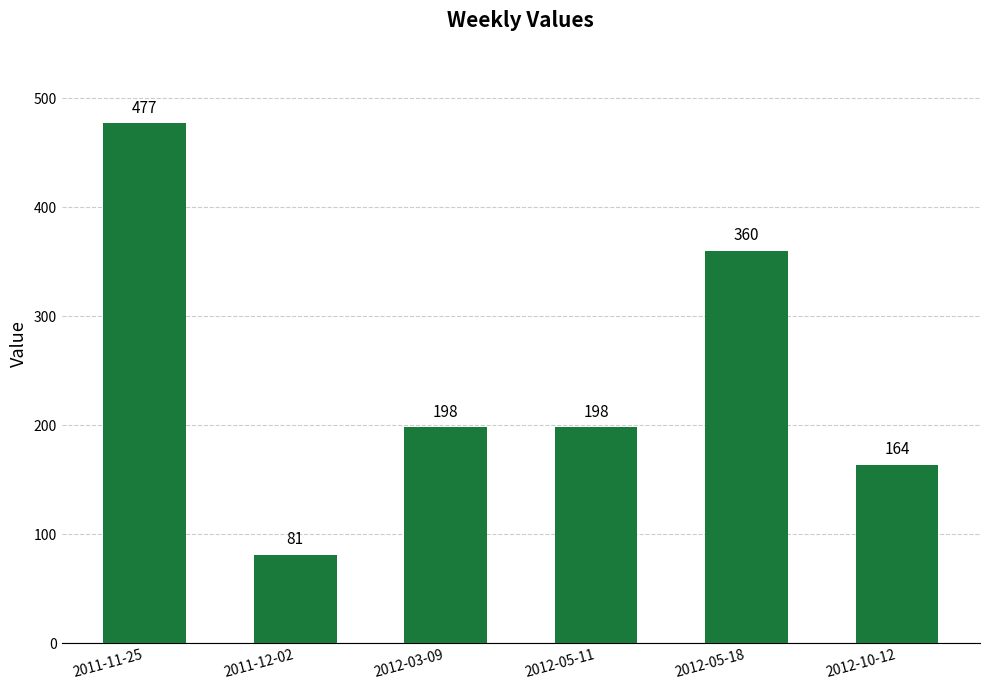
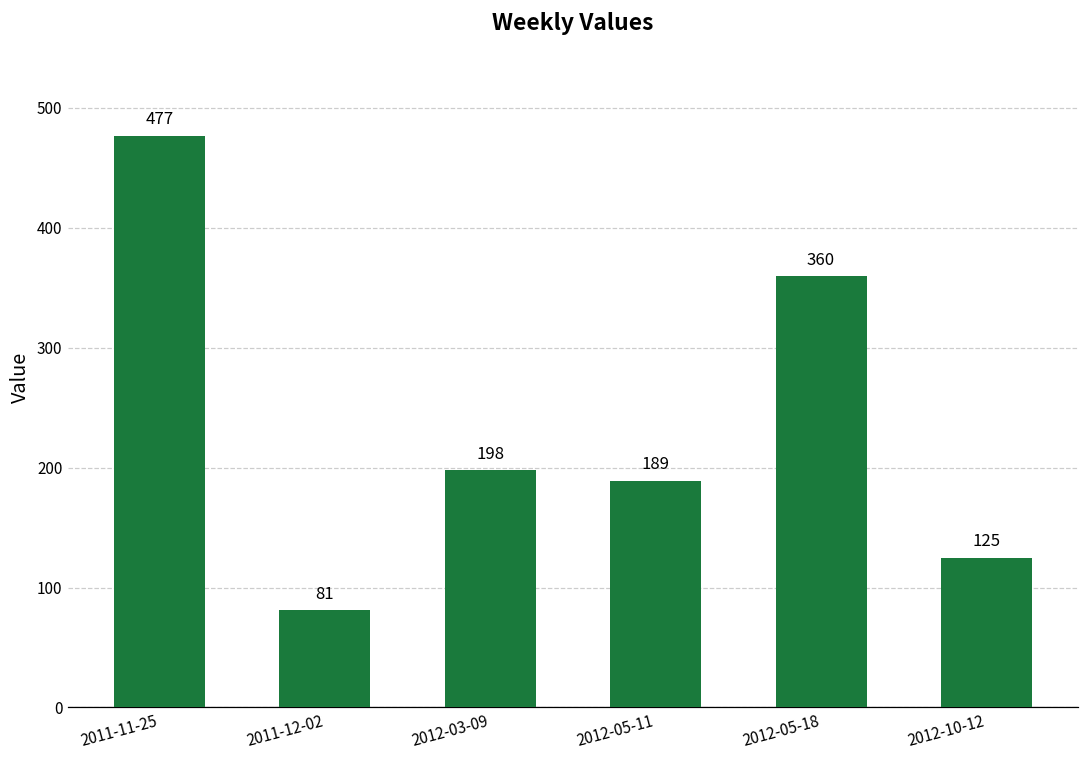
2012-05-11: 198 -> 189
2012-10-12: 164 -> 125
